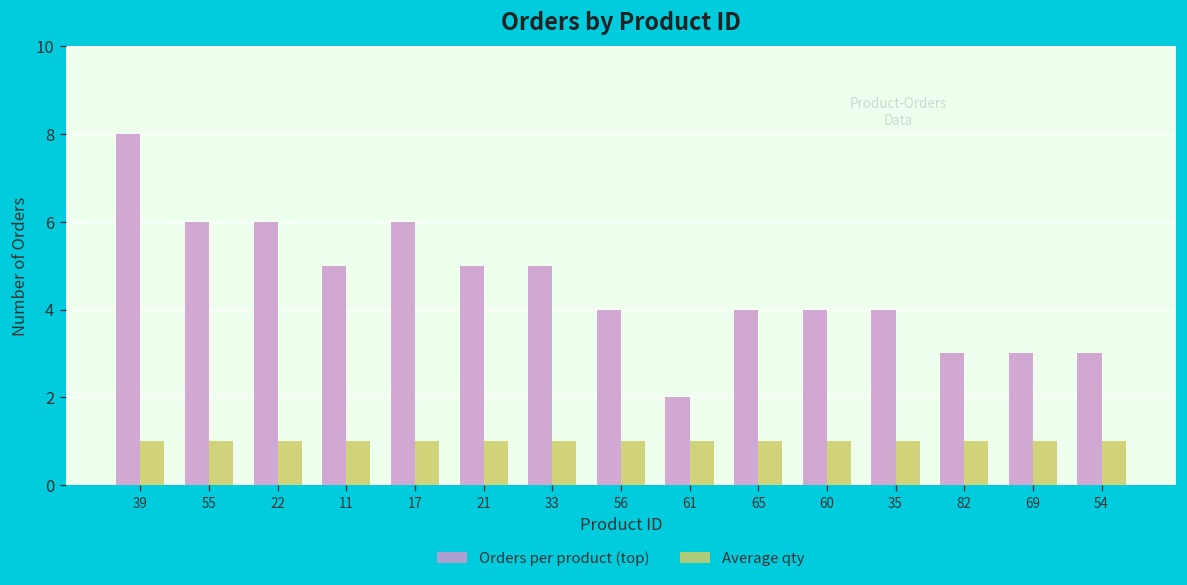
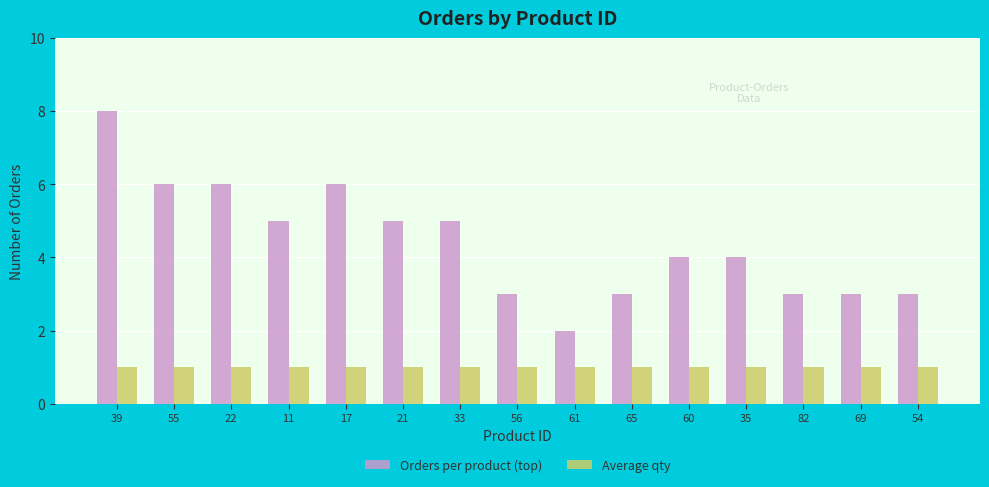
Orders per product (top), 56: 4 -> 3
Orders per product (top), 65: 4 -> 3
